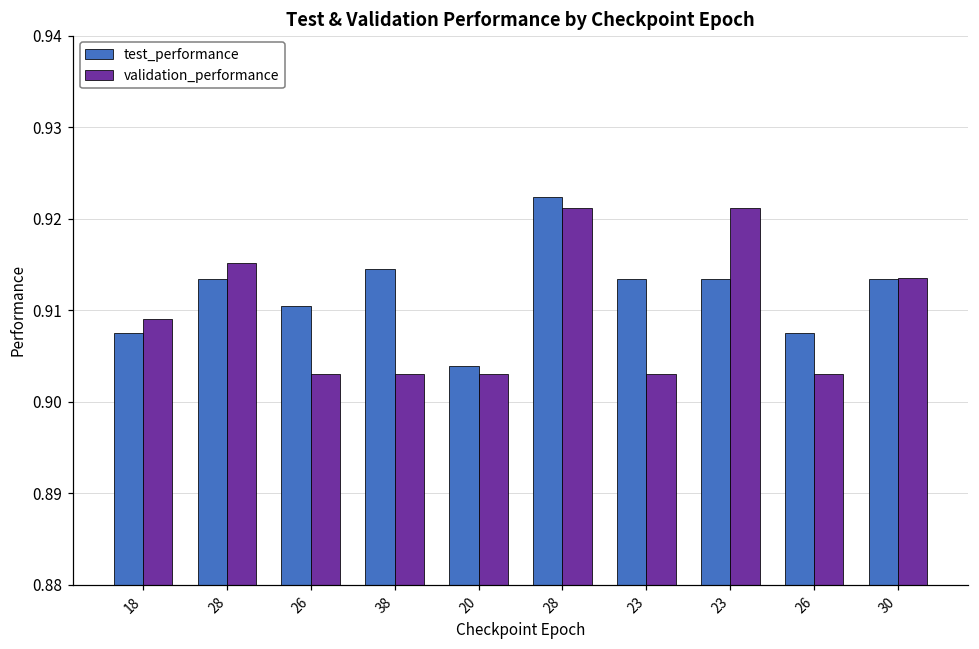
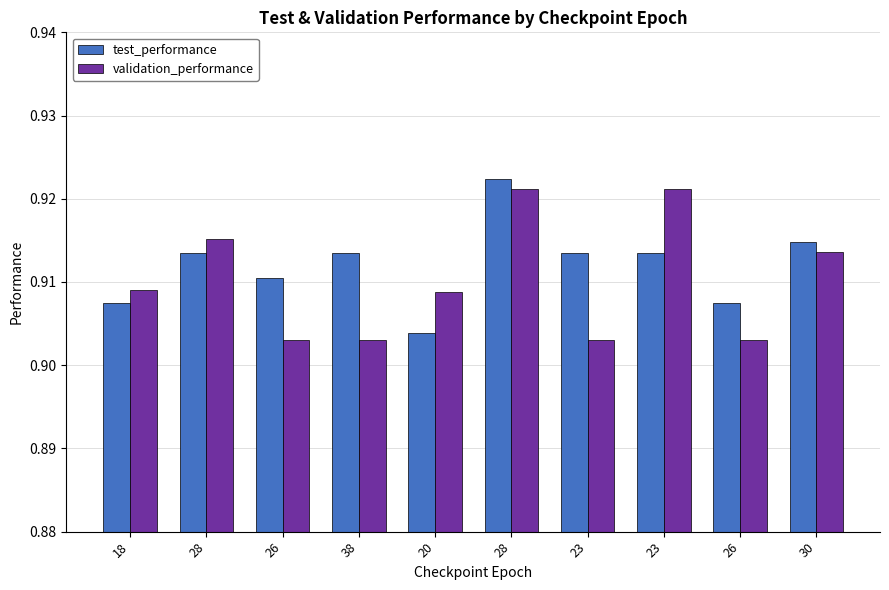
test_performance, 38: 0.915 -> 0.913
validation_performance, 20: 0.903 -> 0.909
test_performance, 30: 0.913 -> 0.915
